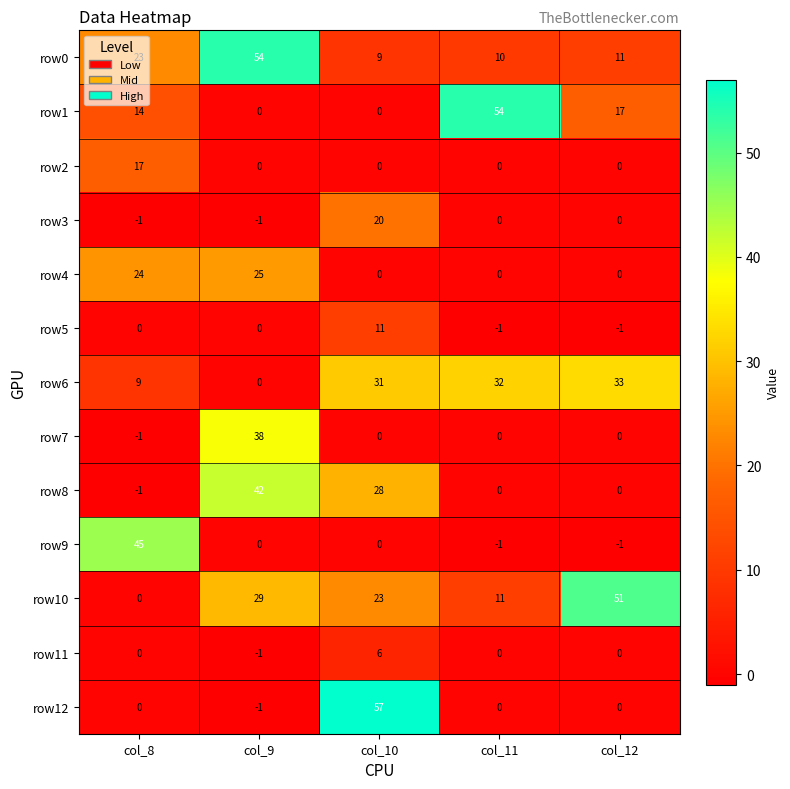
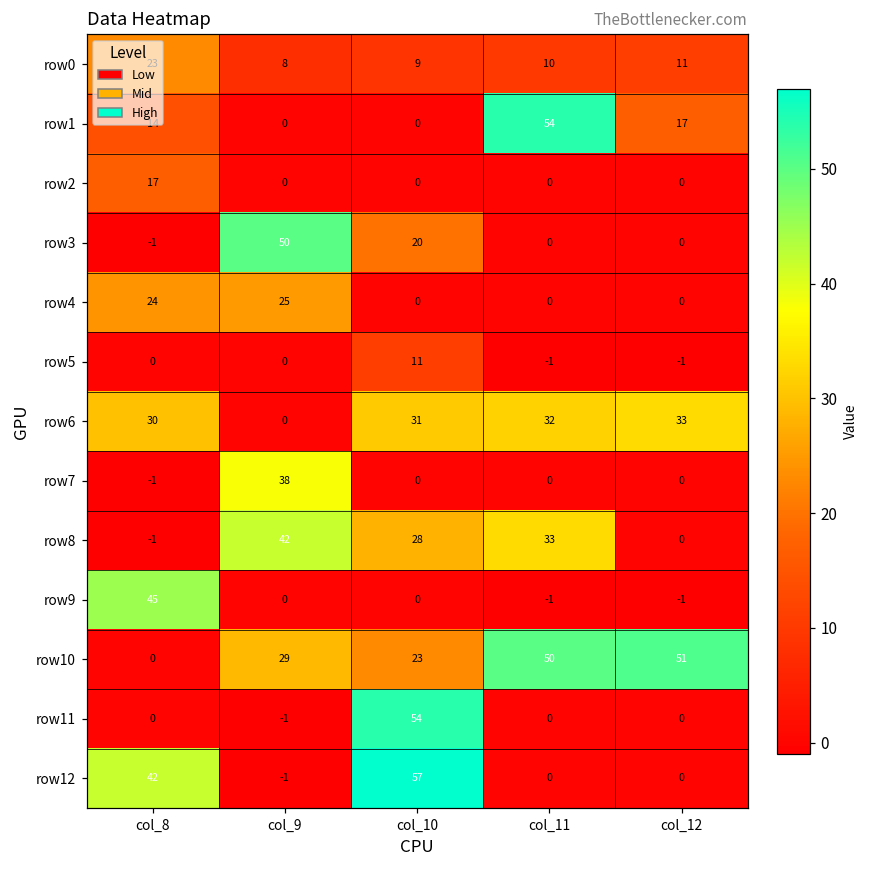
row0, col_9: 54 -> 8
row3, col_9: -1 -> 50
row6, col_8: 9 -> 30
row8, col_11: 0 -> 33
row10, col_11: 11 -> 50
row11, col_10: 6 -> 54
row12, col_8: 0 -> 42
